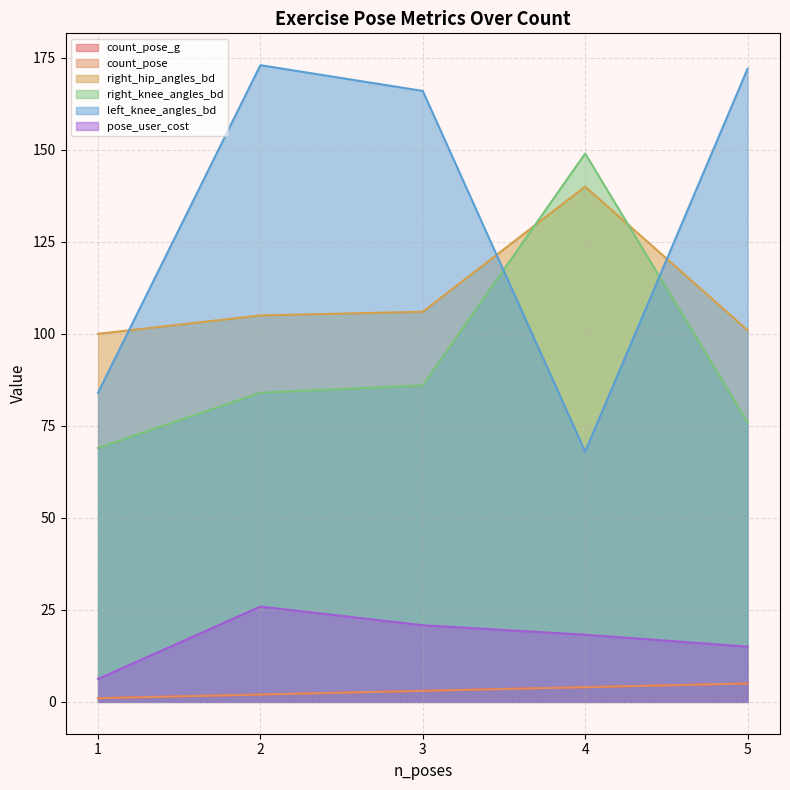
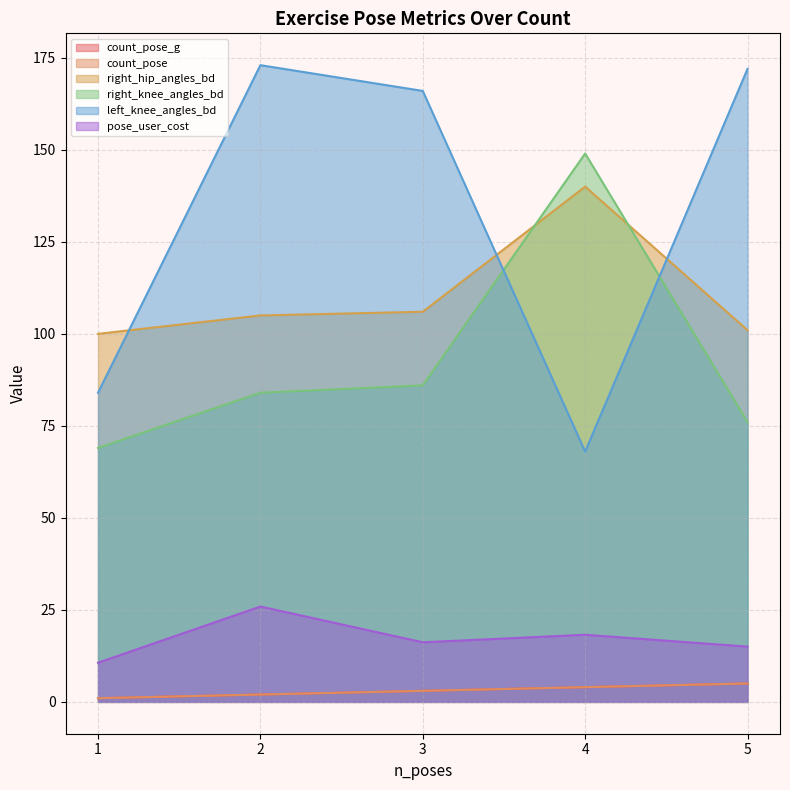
pose_user_cost, 1: 6 -> 11
pose_user_cost, 3: 21 -> 16
